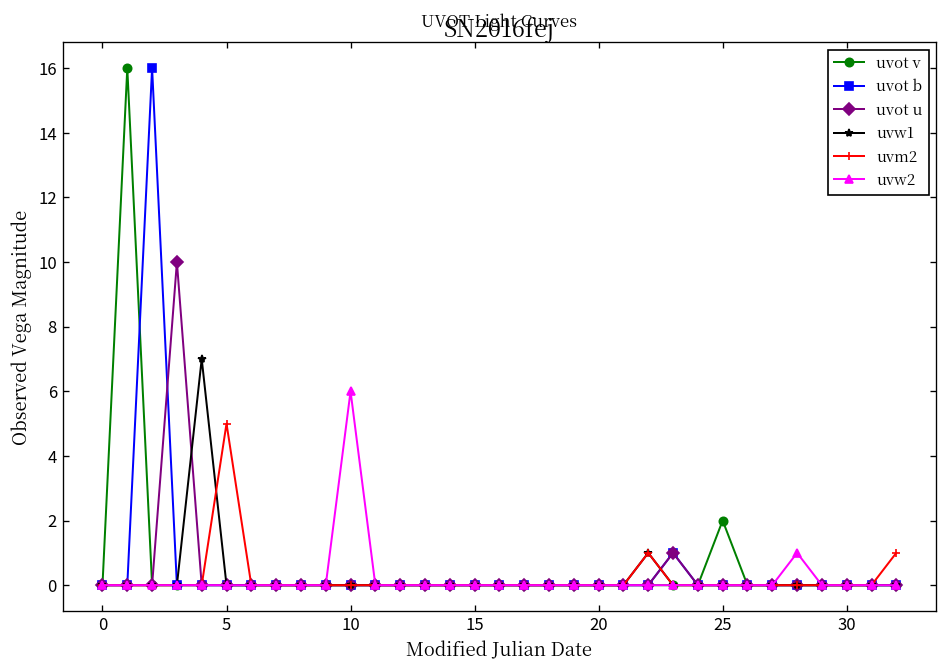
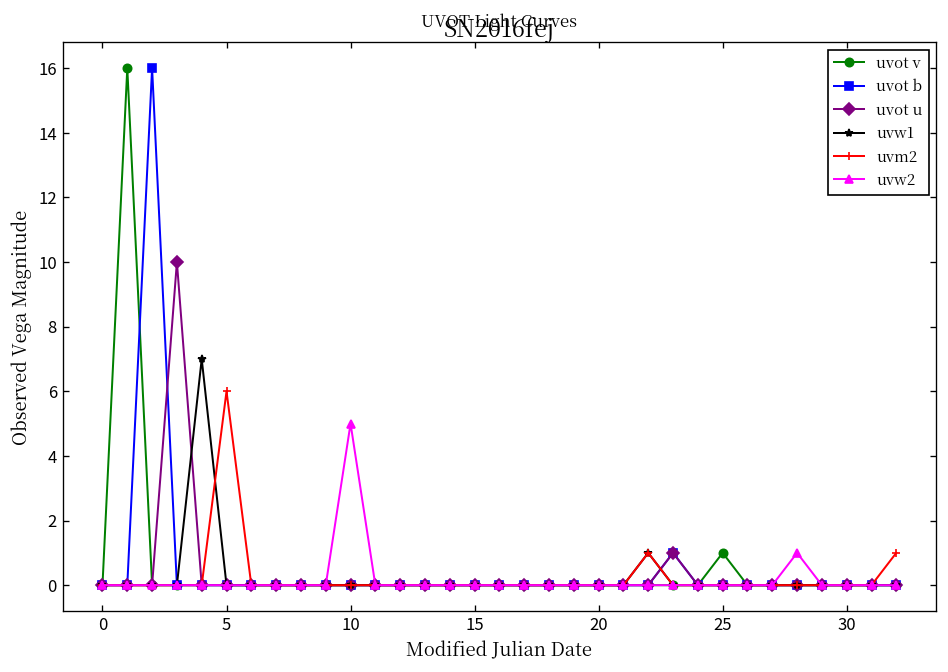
uvm2, 5: 5 -> 6
uvw2, 10: 6 -> 5
uvot v, 25: 2 -> 1
